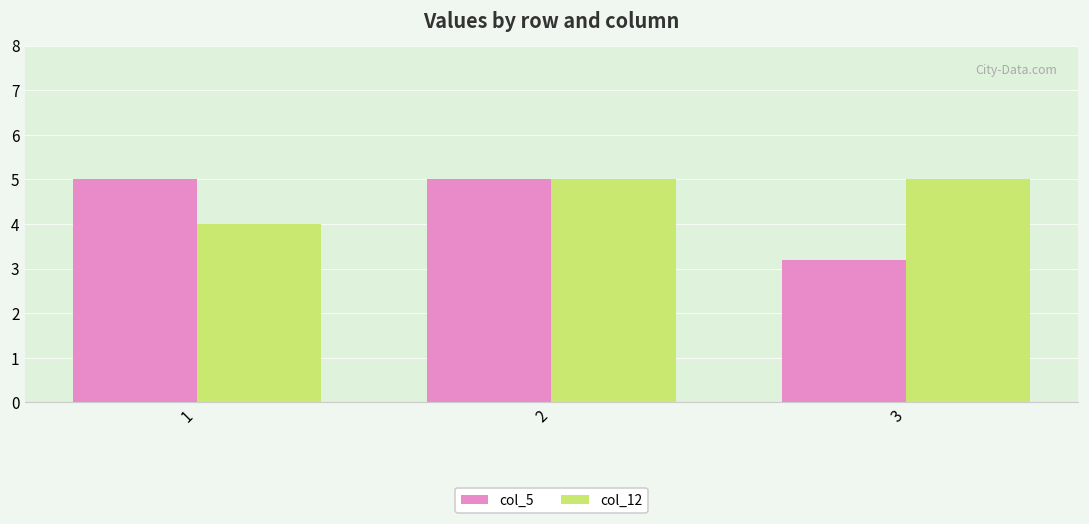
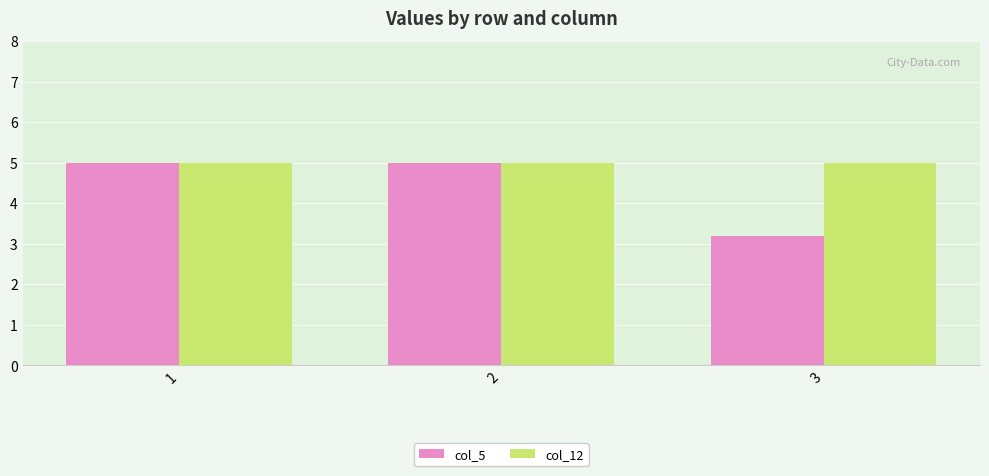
col_12, 1: 4 -> 5
